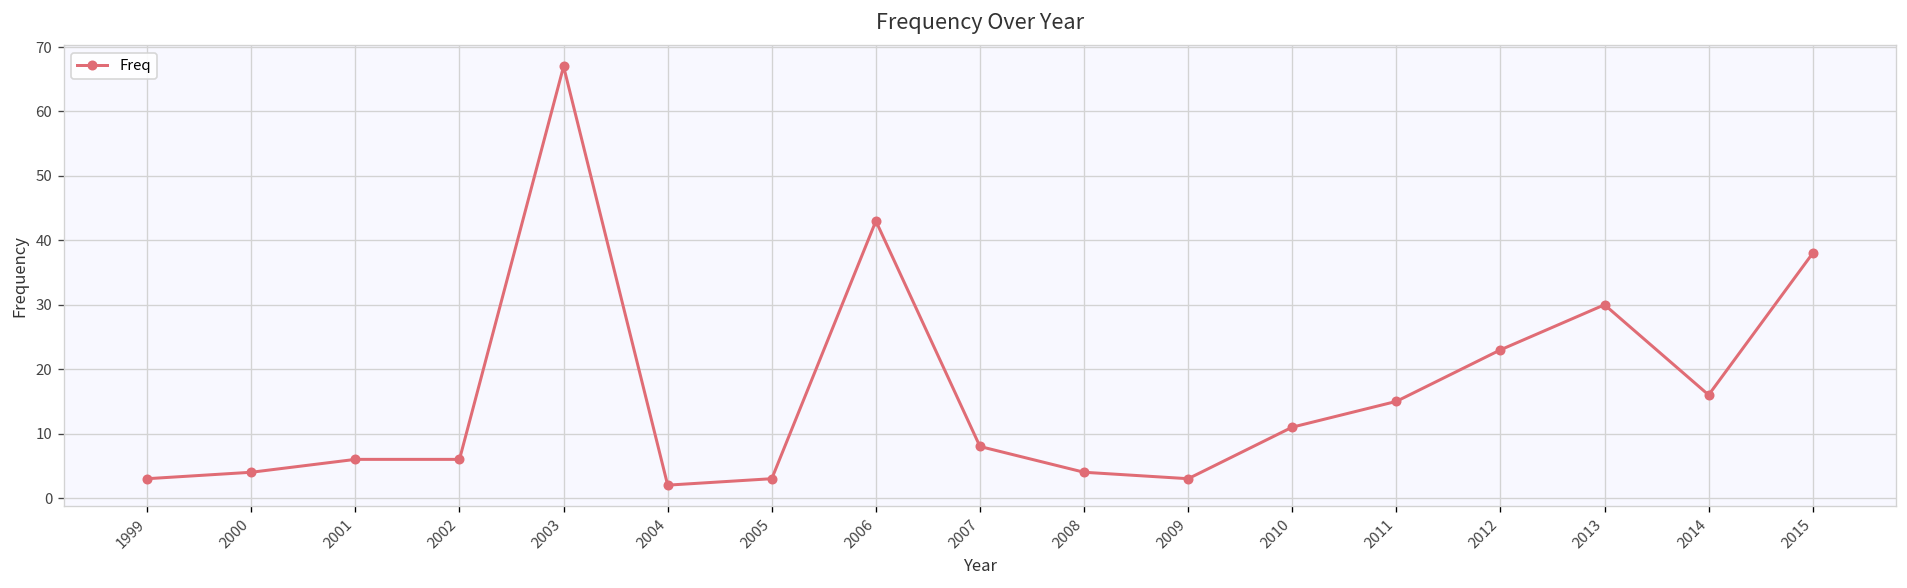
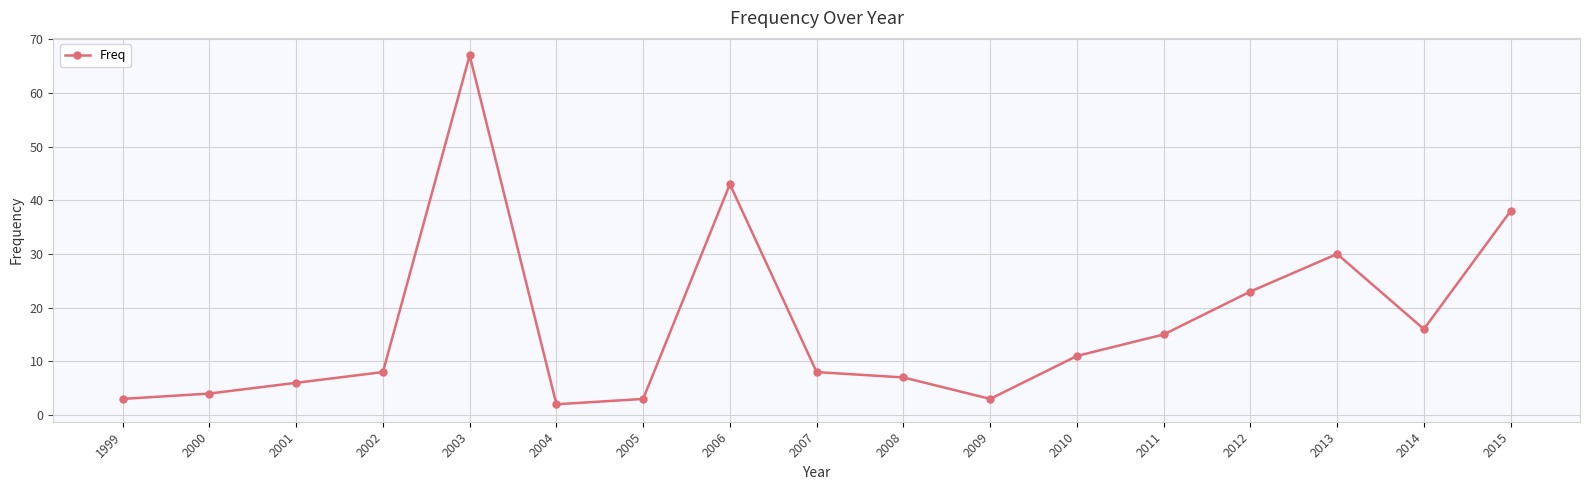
2002: 6 -> 8
2008: 4 -> 7
